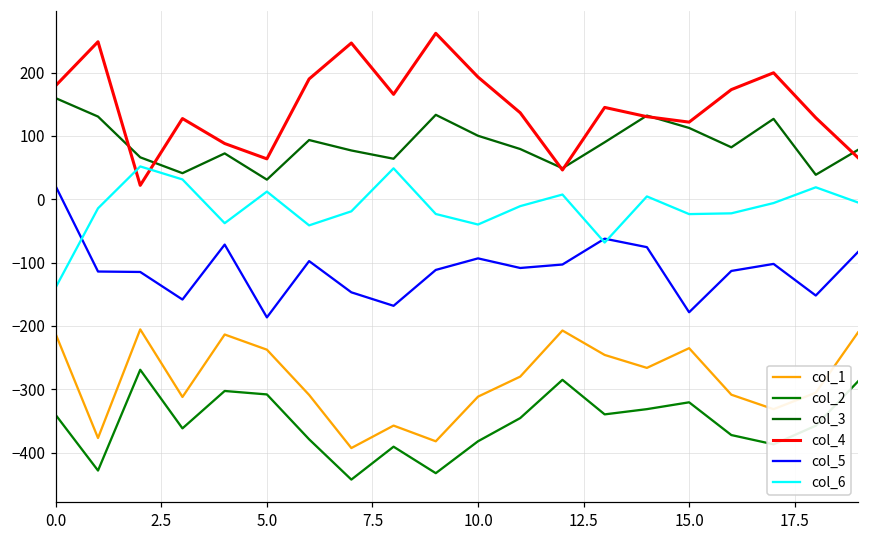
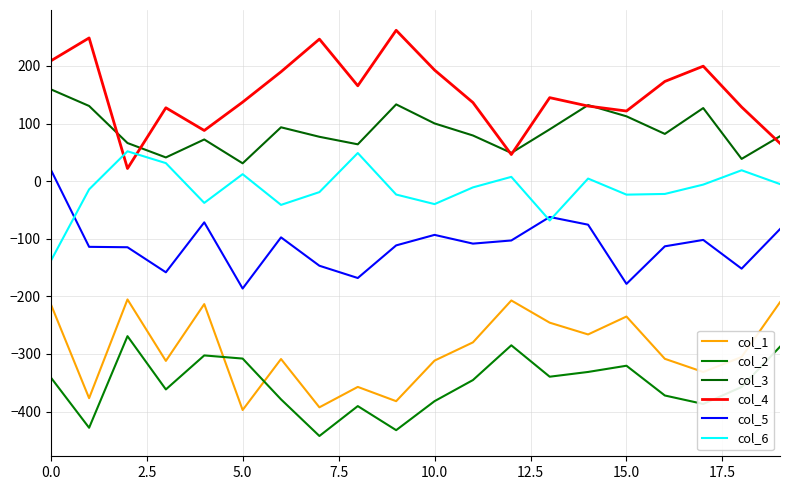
col_4, 0.0: 180 -> 210
col_1, 5.0: -240 -> -400
col_4, 5.0: 60 -> 140
